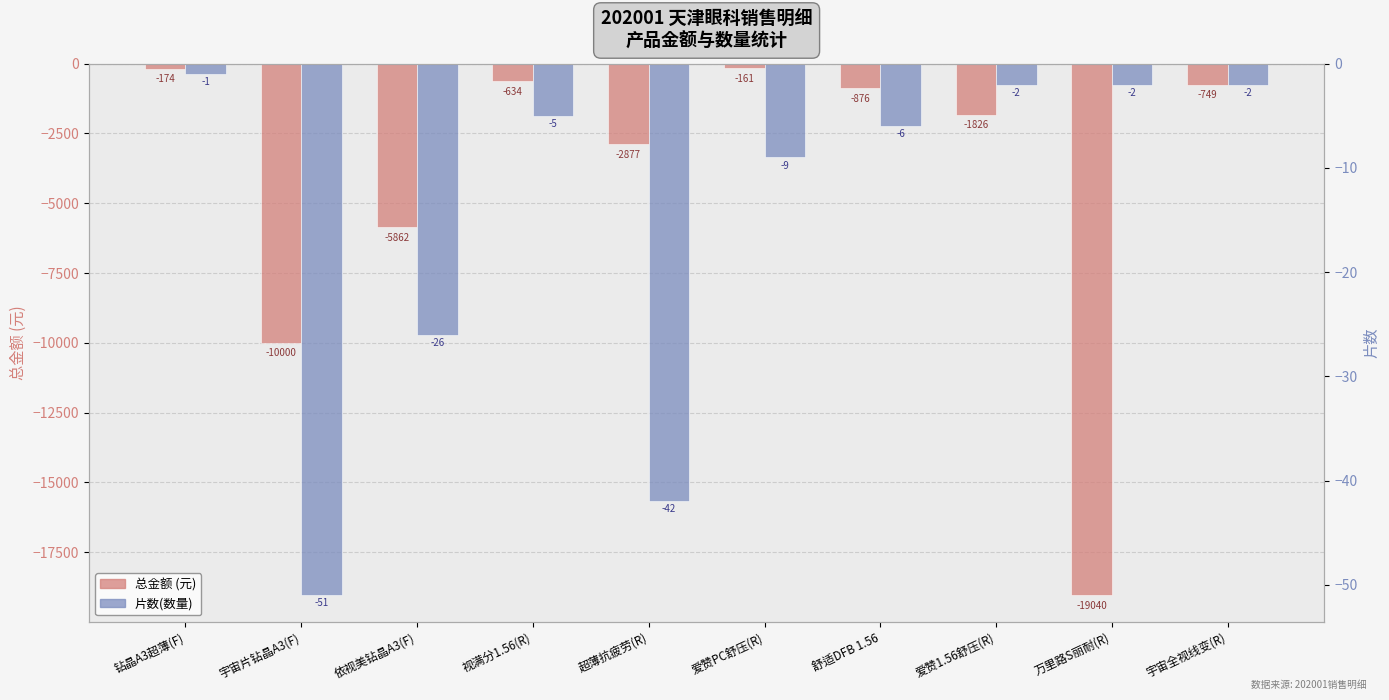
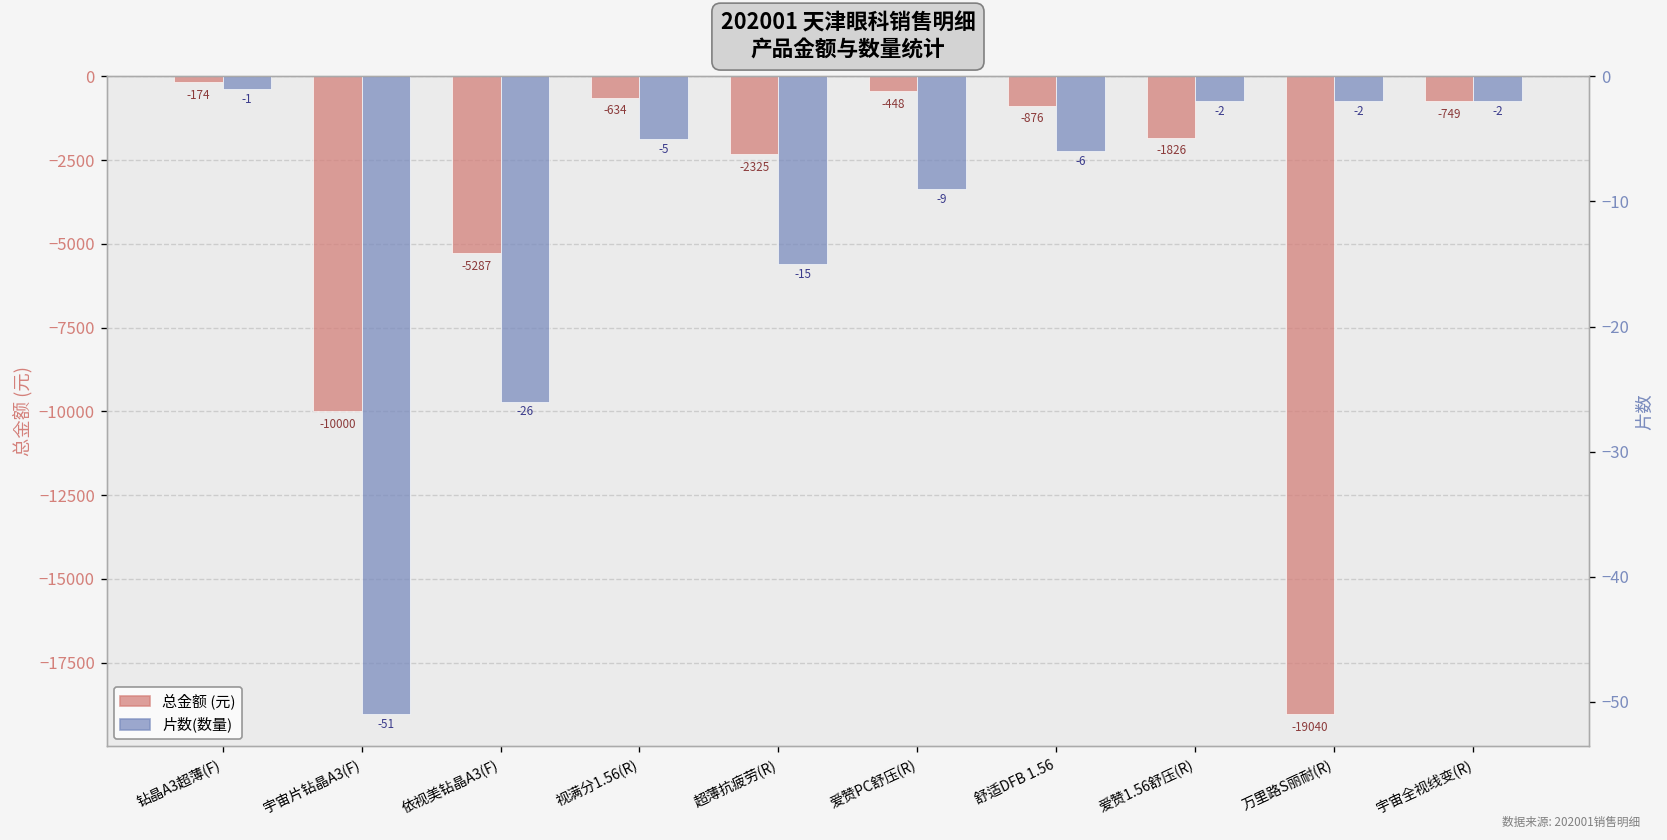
总金额 (元), 依视美钻晶A3(F): -5862 -> -5287
总金额 (元), 超薄抗疲劳(R): -2877 -> -2325
总金额 (元), 爱赞PC舒压(R): -161 -> -448
片数(数量), 超薄抗疲劳(R): -42 -> -15
